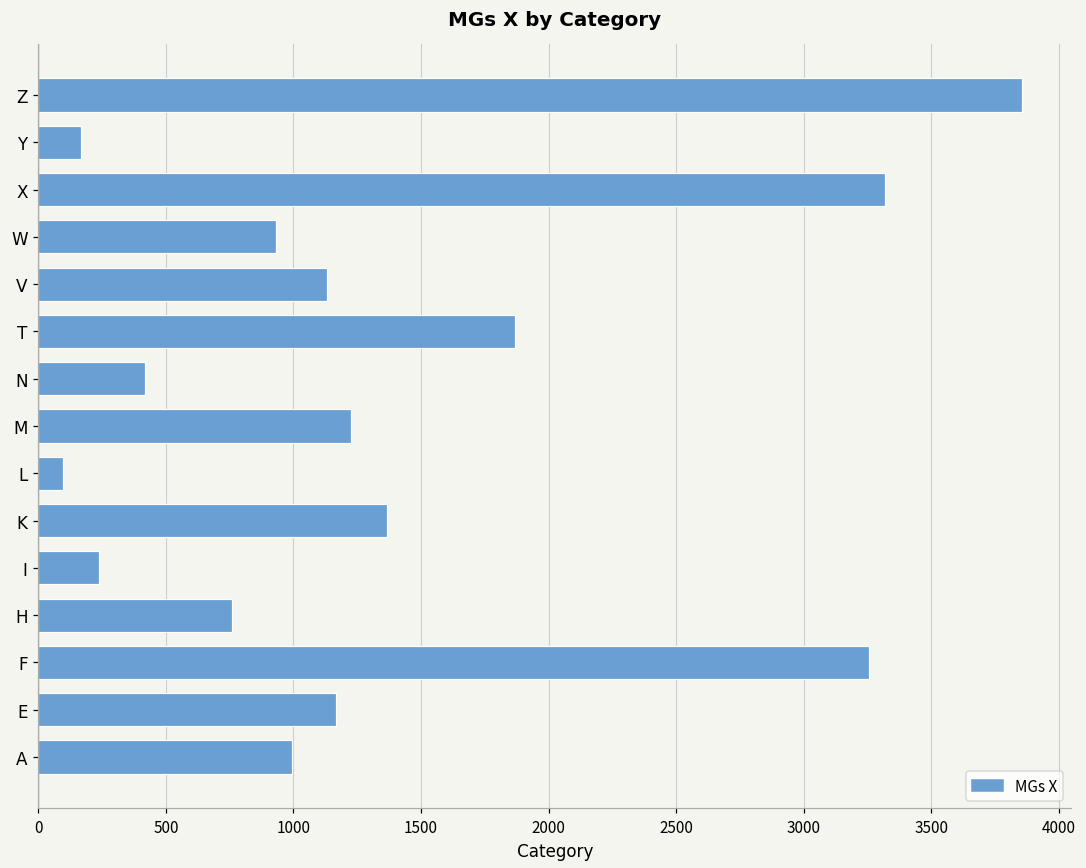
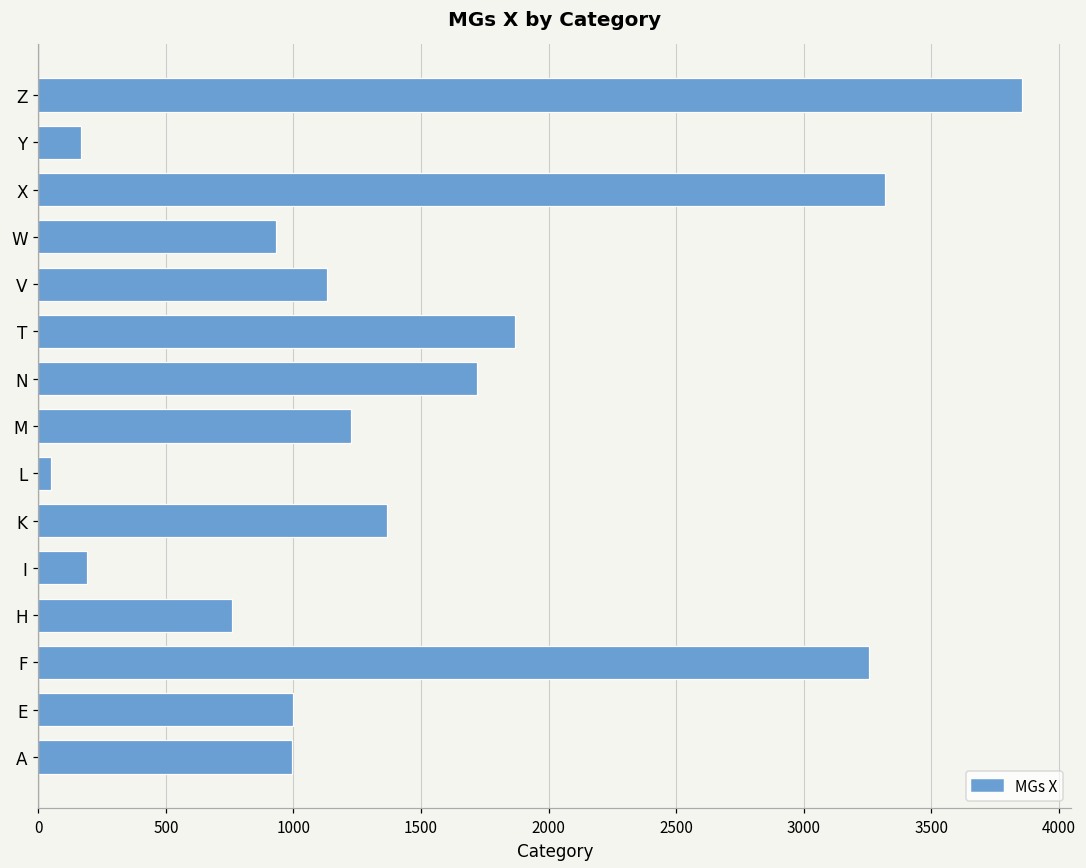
N: 420 -> 1720
L: 100 -> 50
I: 240 -> 190
E: 1170 -> 1000
